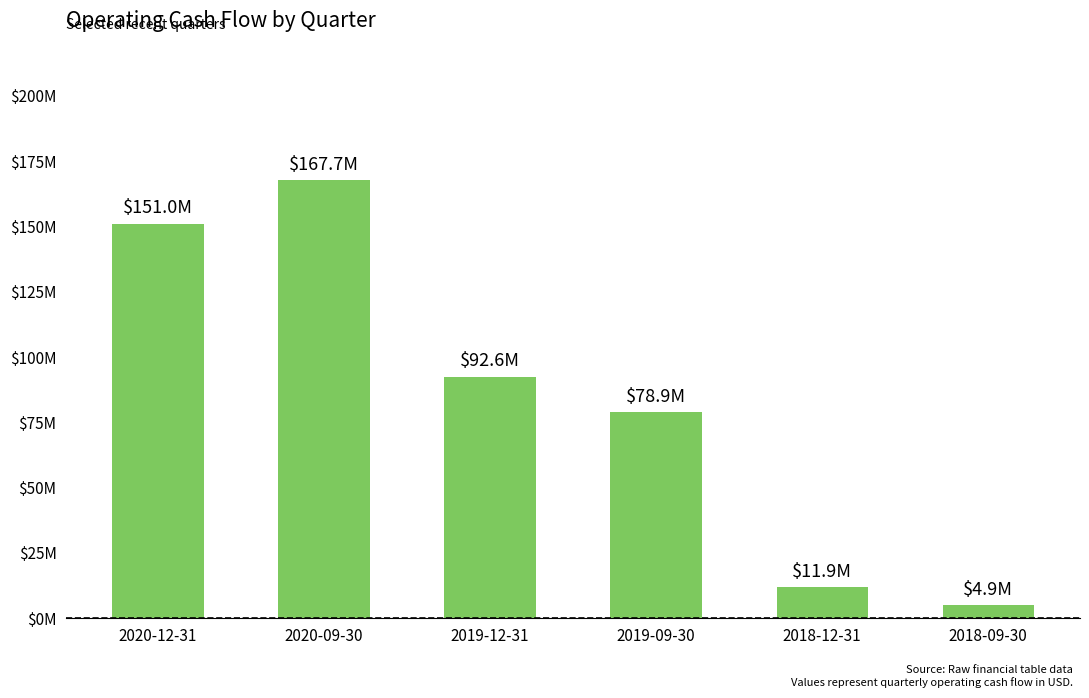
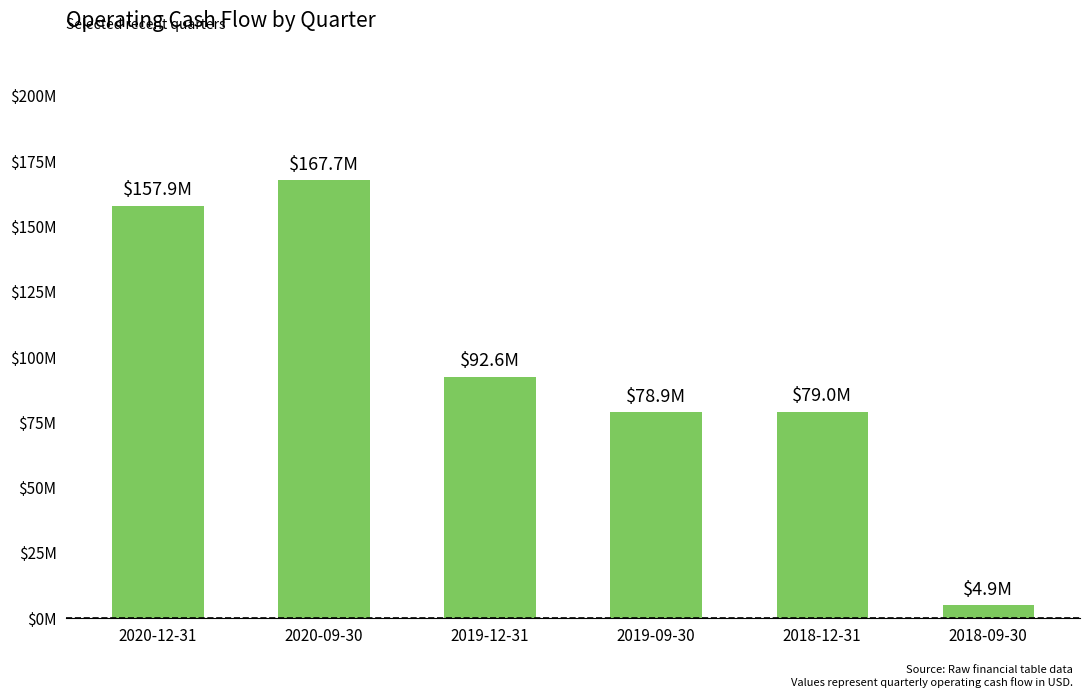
2020-12-31: $151.0M -> $157.9M
2018-12-31: $11.9M -> $79.0M
